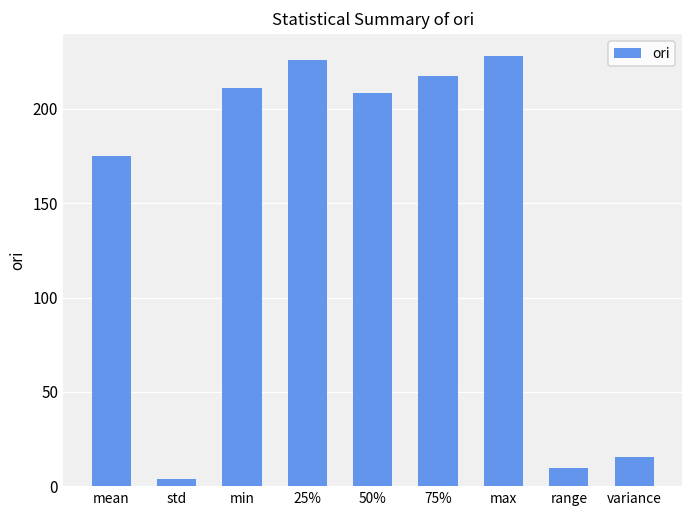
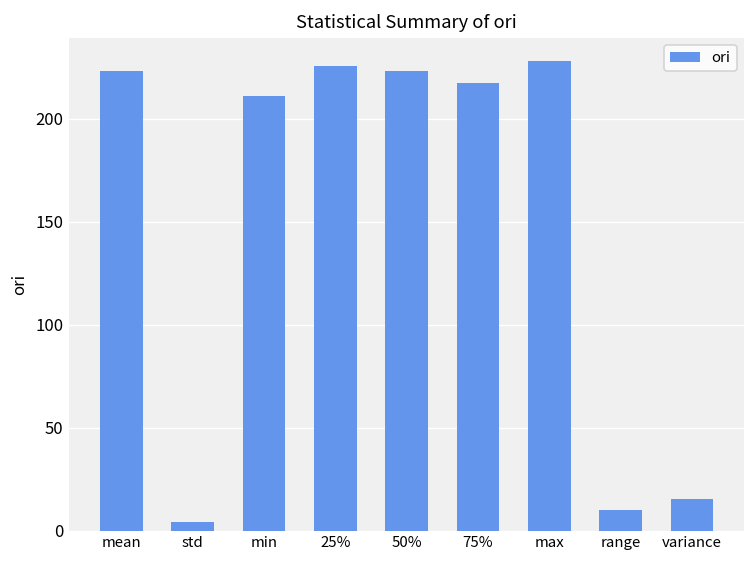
mean: 175 -> 223
50%: 208 -> 223
